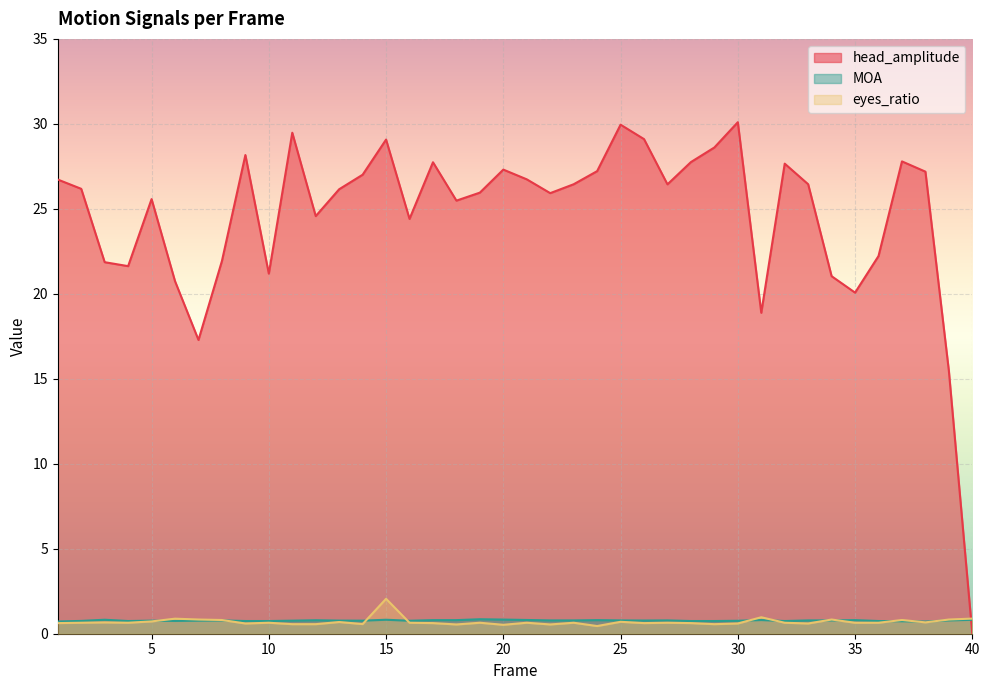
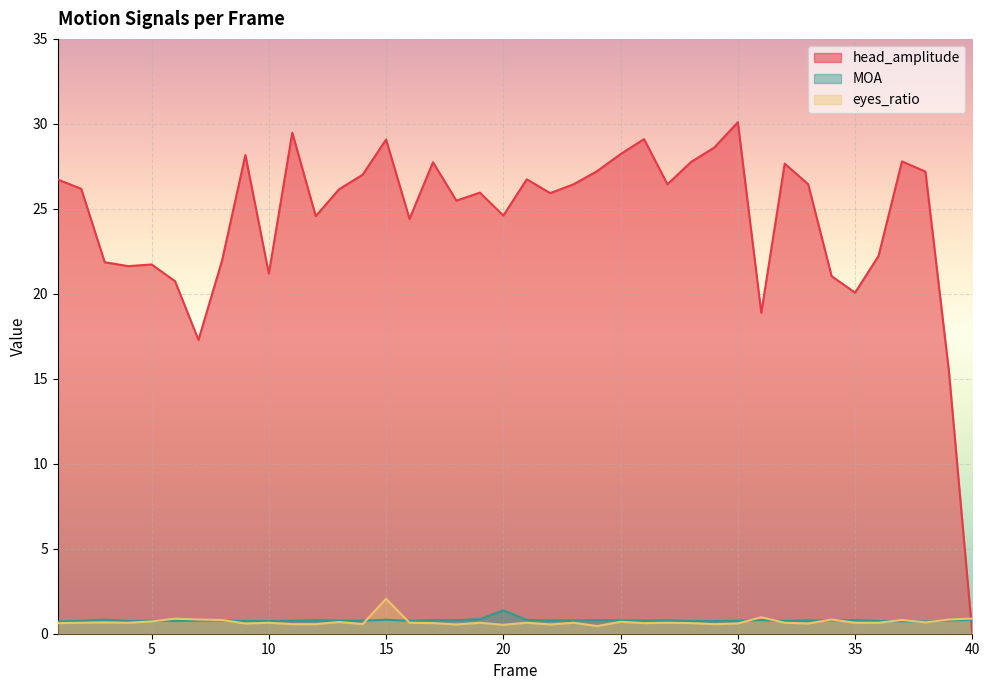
head_amplitude, 5: 25.6 -> 21.7
head_amplitude, 20: 27.3 -> 24.6
MOA, 20: 0.8 -> 1.4
head_amplitude, 25: 30.0 -> 28.2
